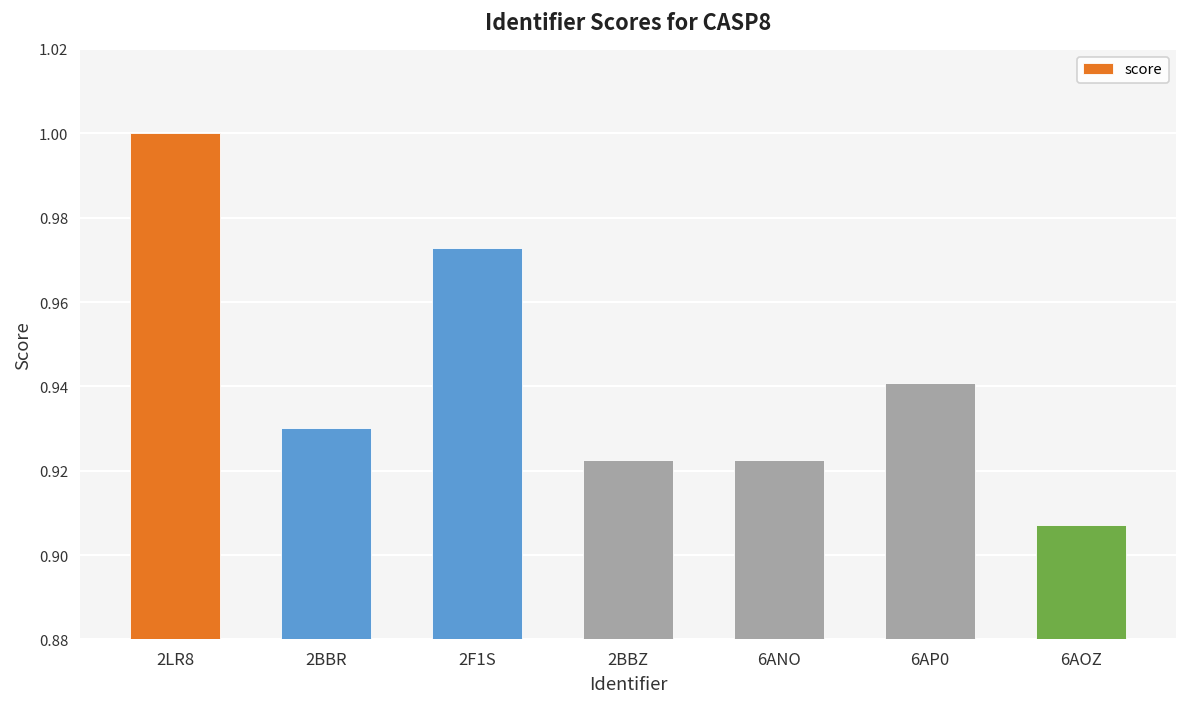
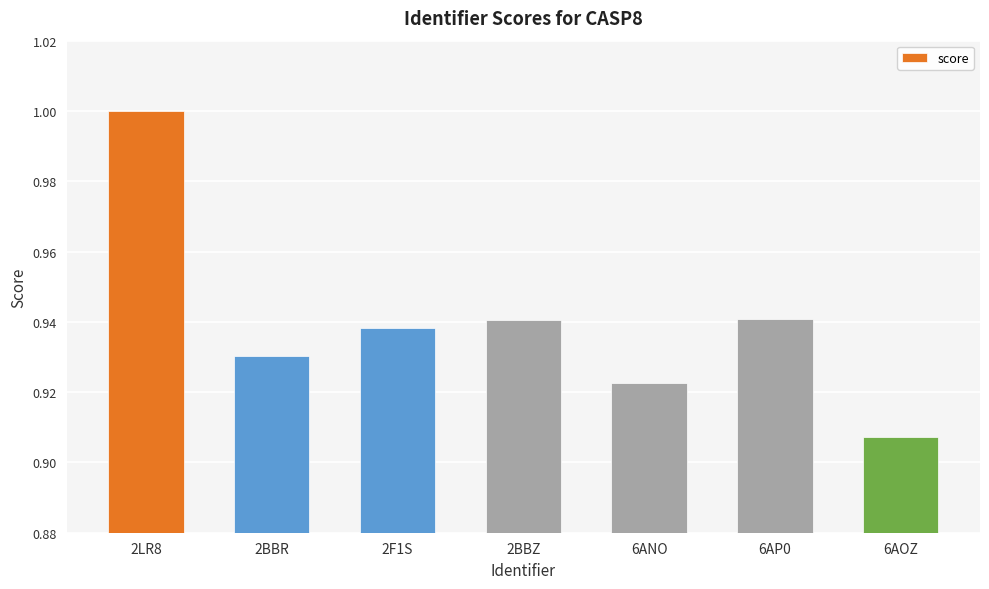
2F1S: 0.973 -> 0.938
2BBZ: 0.923 -> 0.940
